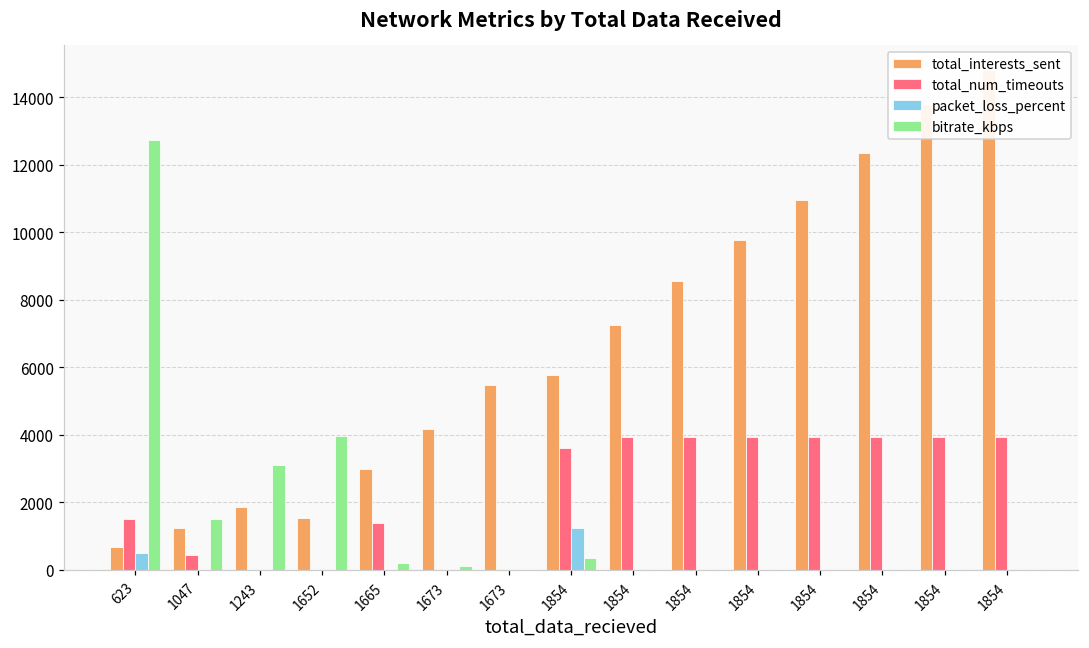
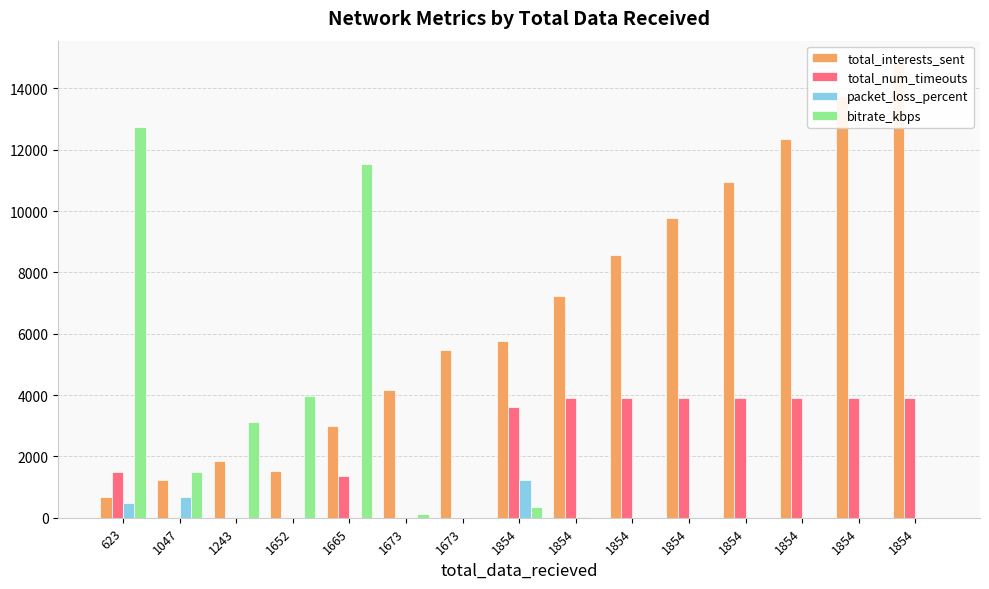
total_num_timeouts, 1047: 400 -> 0
packet_loss_percent, 1047: 0 -> 700
bitrate_kbps, 1665: 200 -> 11500
